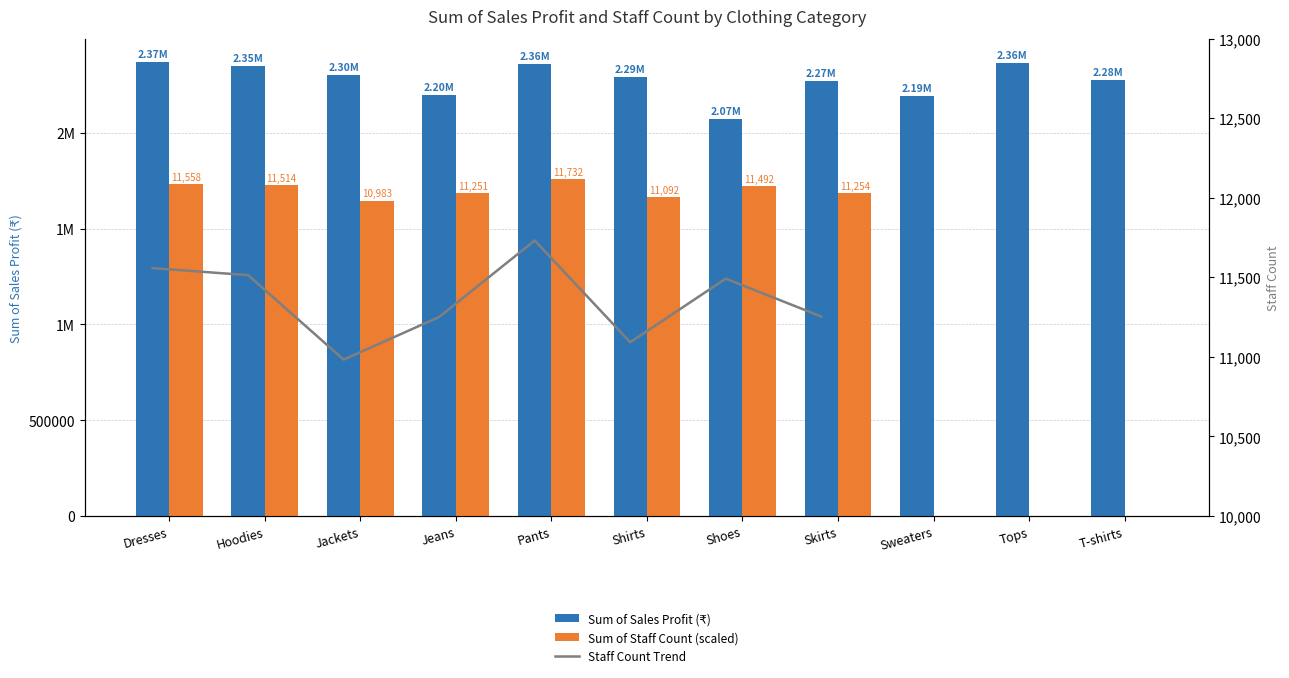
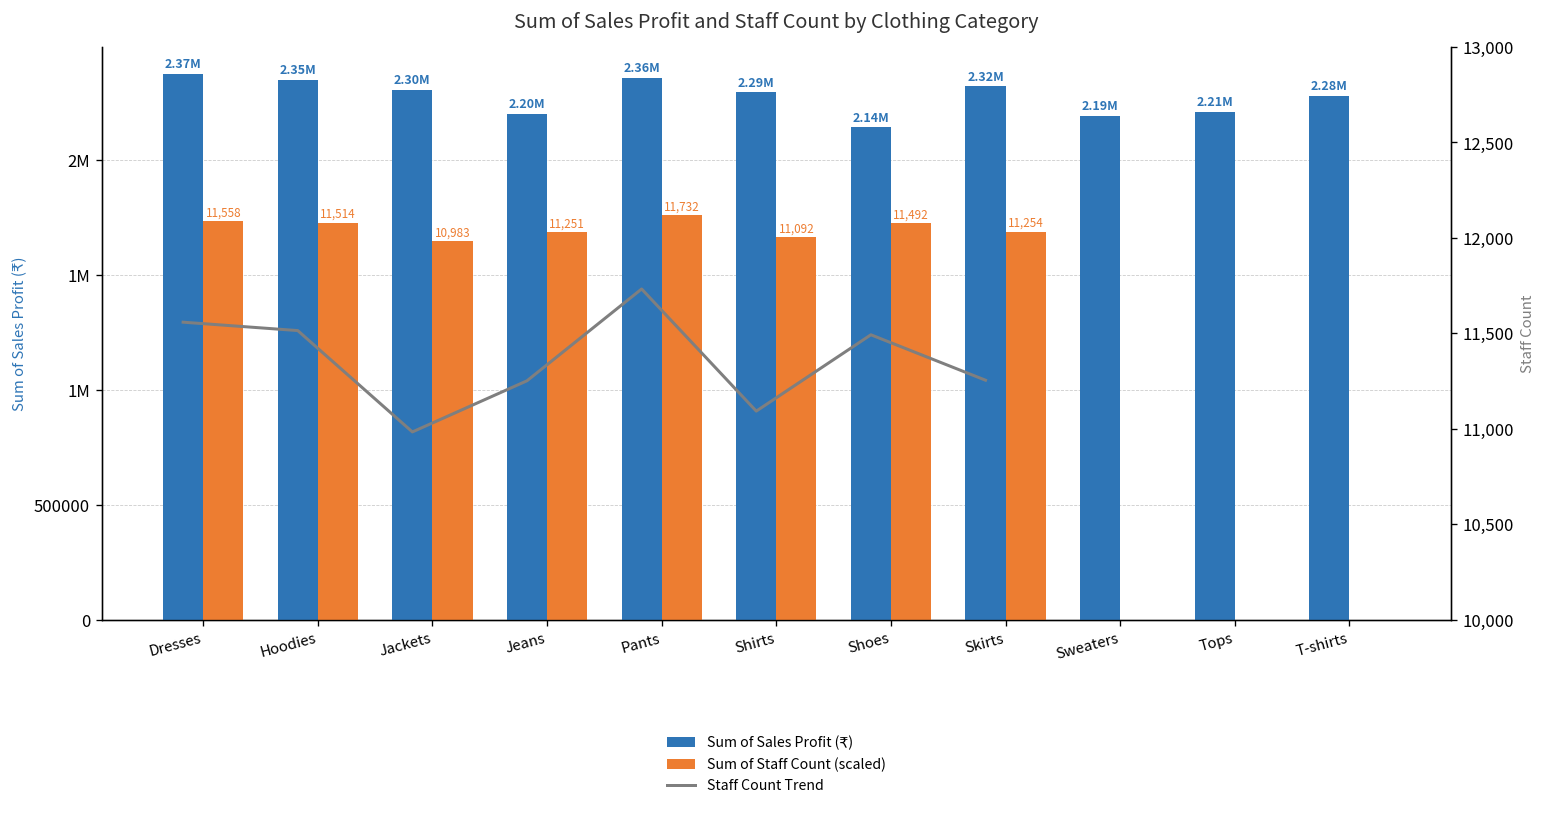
Sum of Sales Profit (₹), Shoes: 2.07M -> 2.14M
Sum of Sales Profit (₹), Skirts: 2.27M -> 2.32M
Sum of Sales Profit (₹), Tops: 2.36M -> 2.21M
